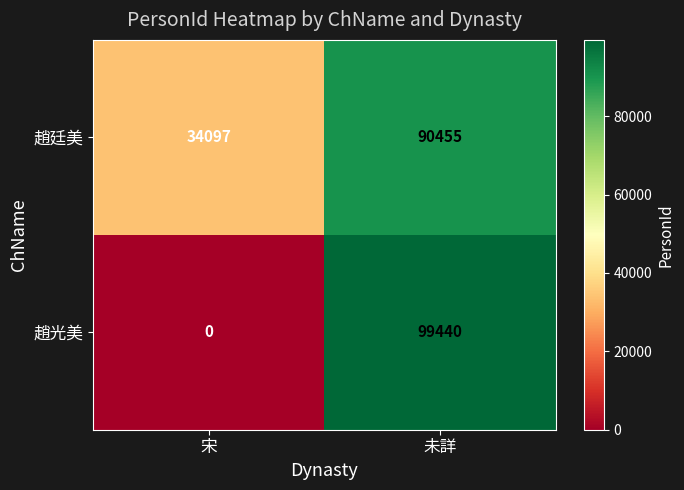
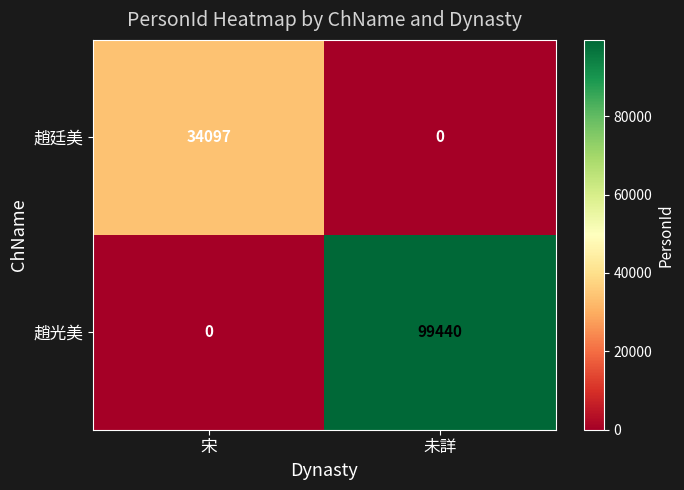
趙廷美, 未詳: 90455 -> 0
